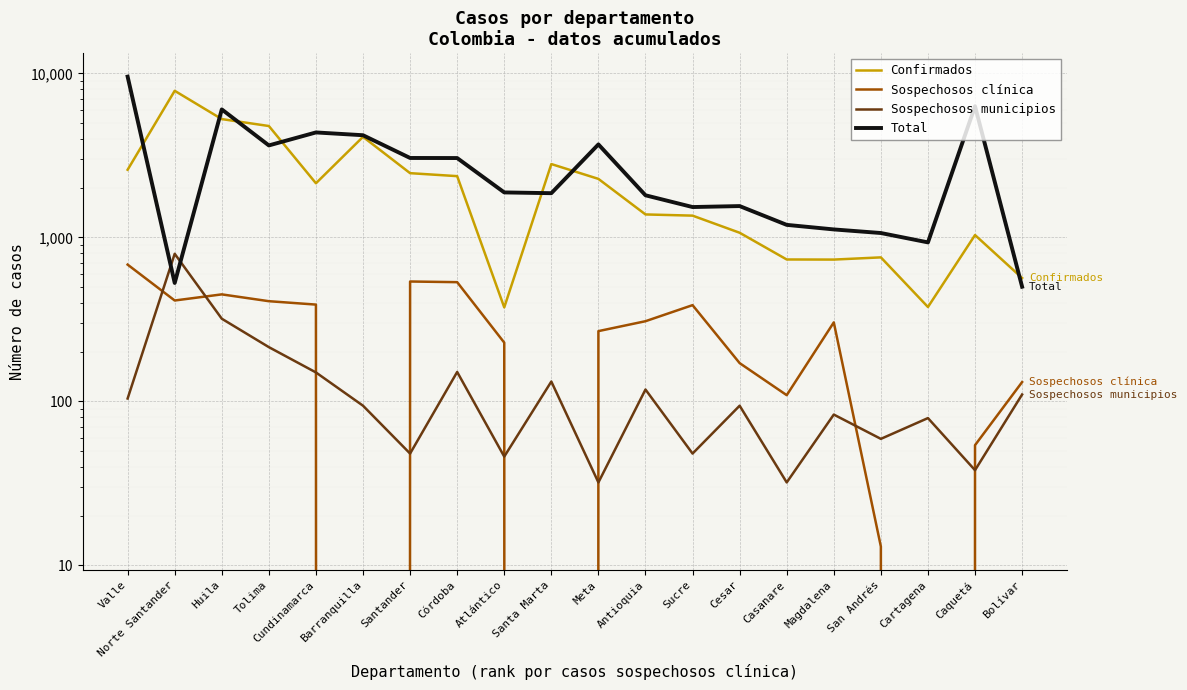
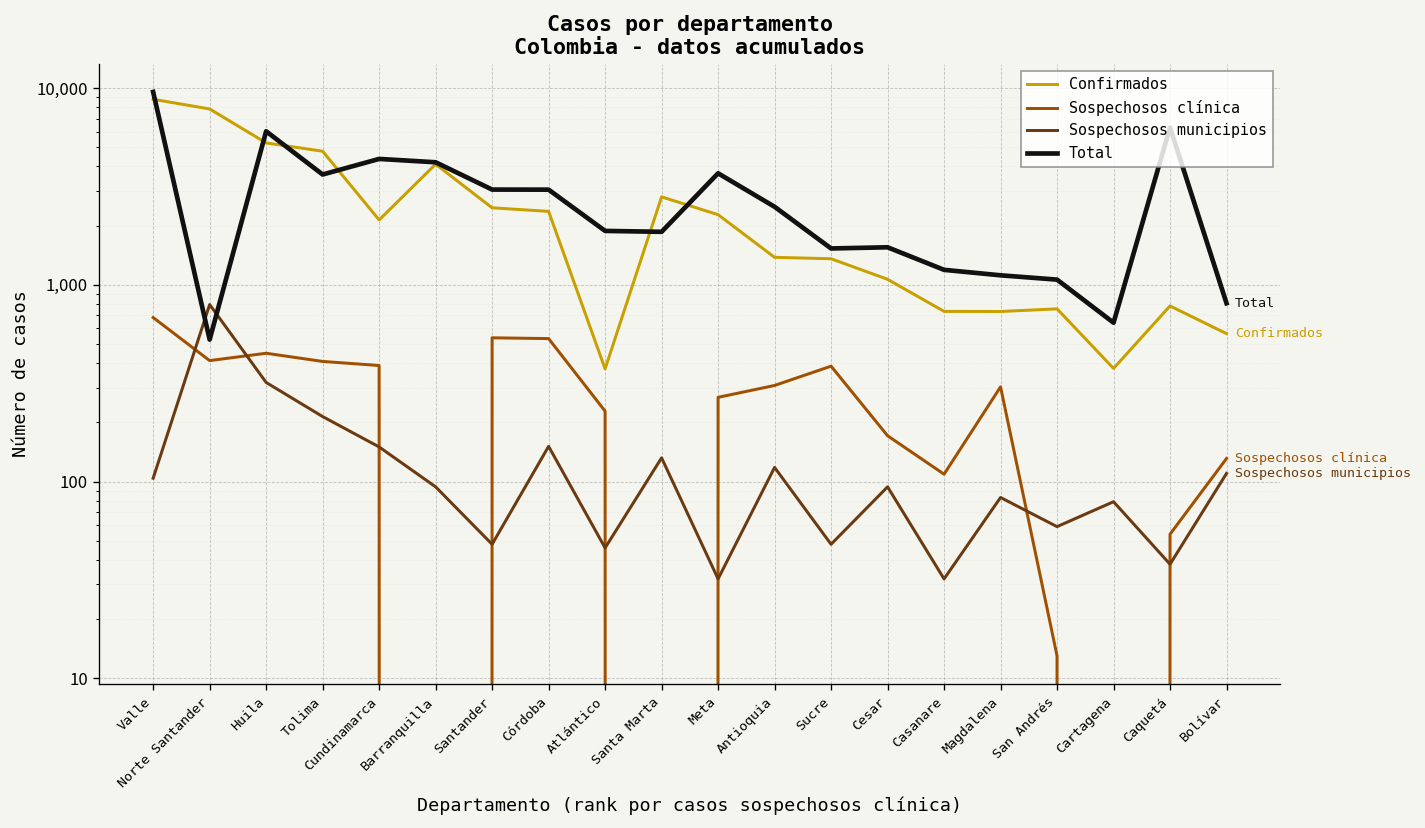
Confirmados, Valle: 2,600 -> 9,000
Total, Antioquia: 1,800 -> 2,500
Total, Cartagena: 900 -> 640
Confirmados, Caquetá: 1,000 -> 800
Total, Bolívar: 500 -> 800
